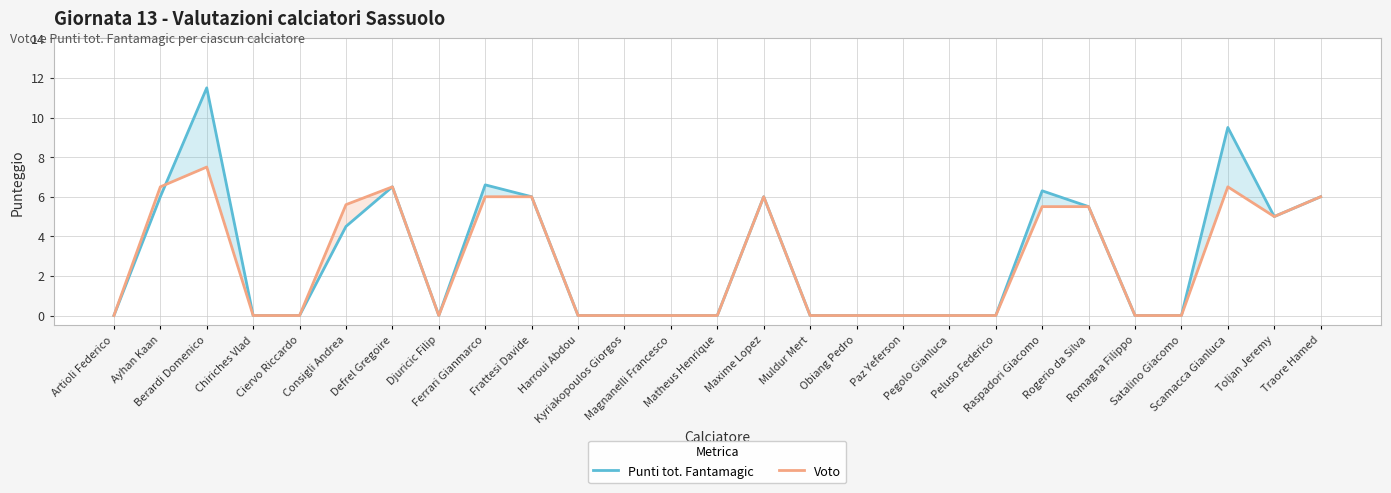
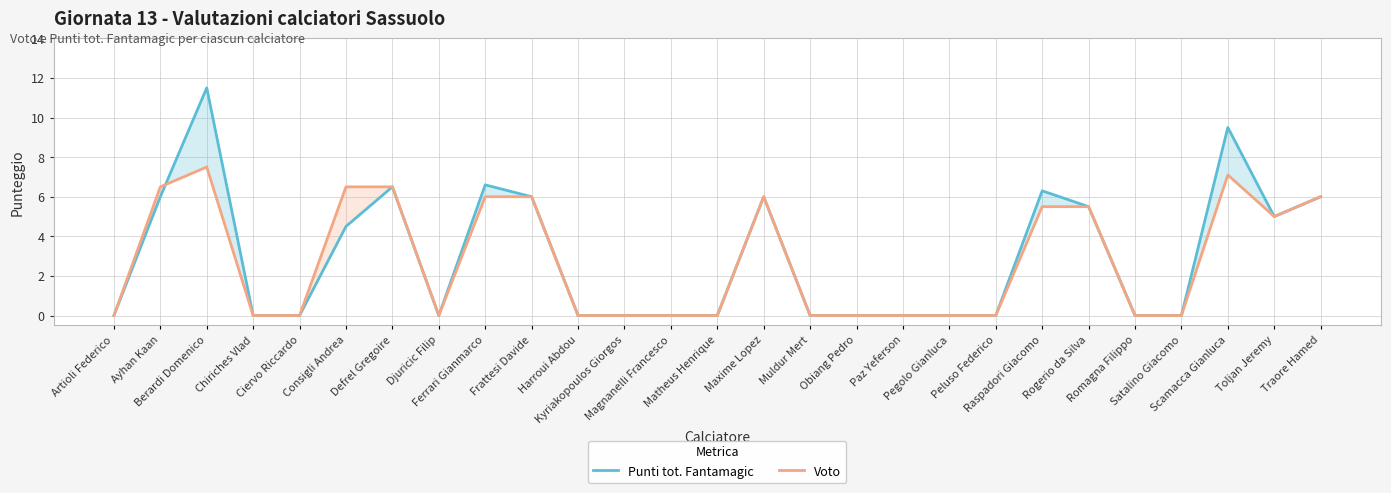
Voto, Consigli Andrea: 5.6 -> 6.5
Voto, Scamacca Gianluca: 6.5 -> 7.1
